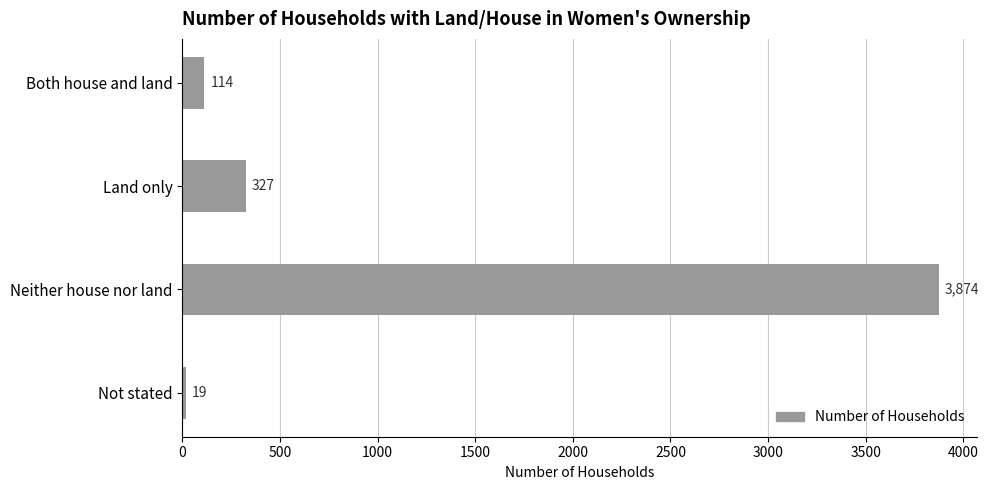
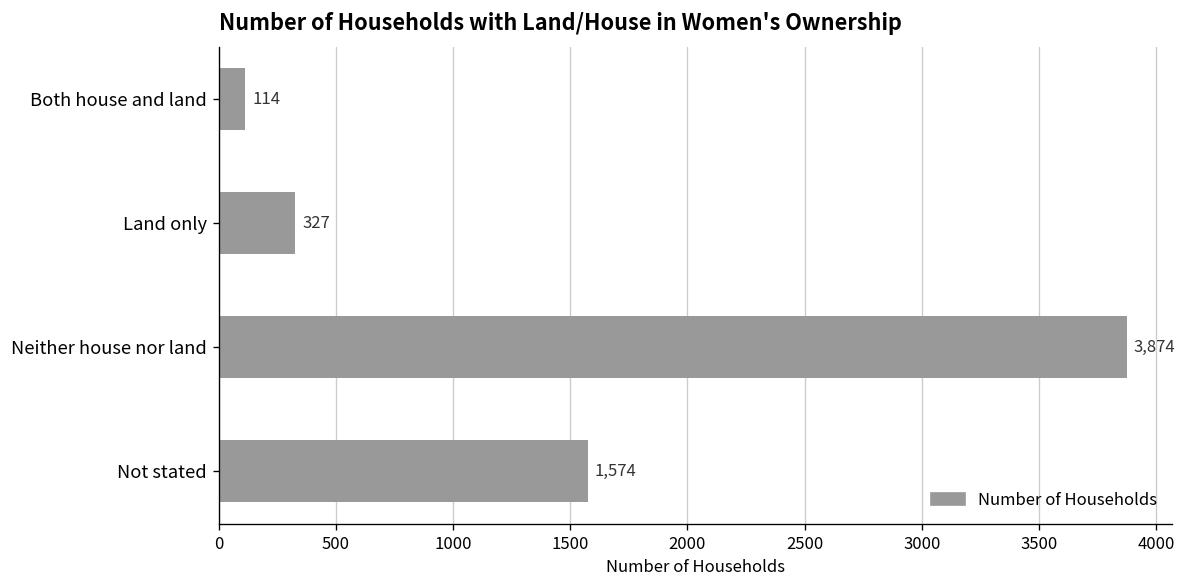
Not stated: 19 -> 1,574
